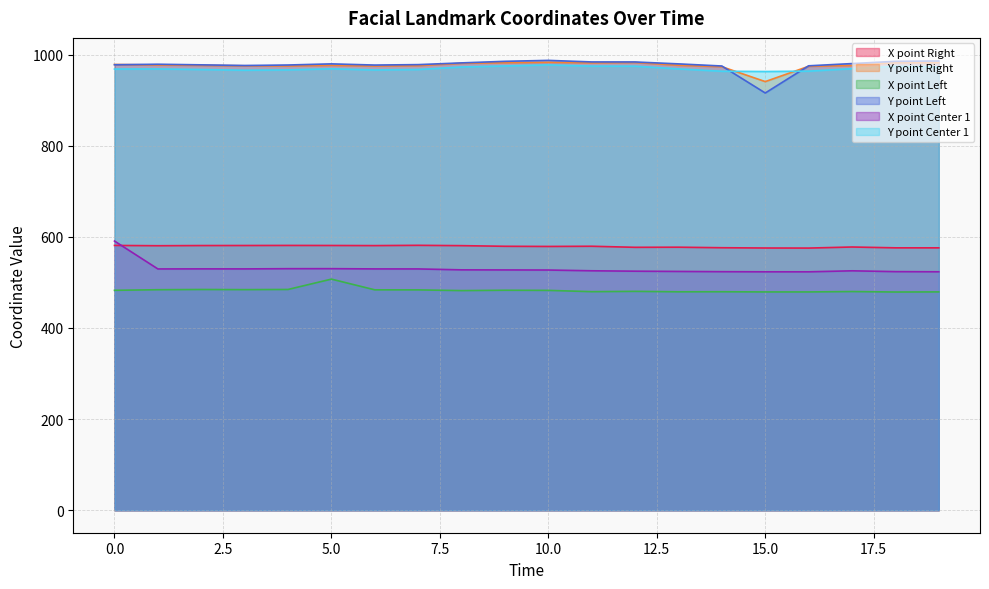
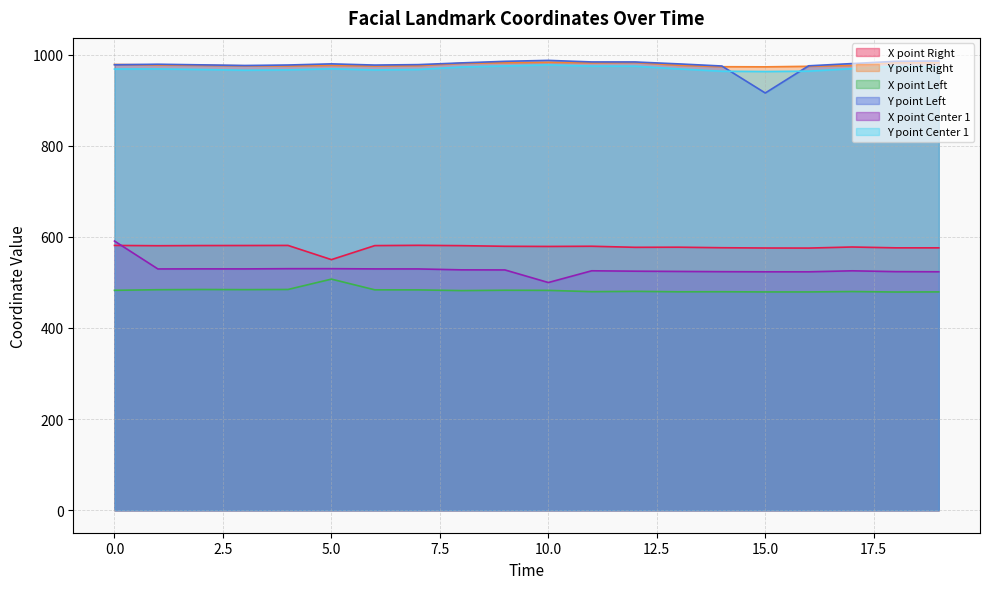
X point Right, 5.0: 580 -> 550
X point Center 1, 10.0: 530 -> 500
Y point Right, 15.0: 940 -> 970
